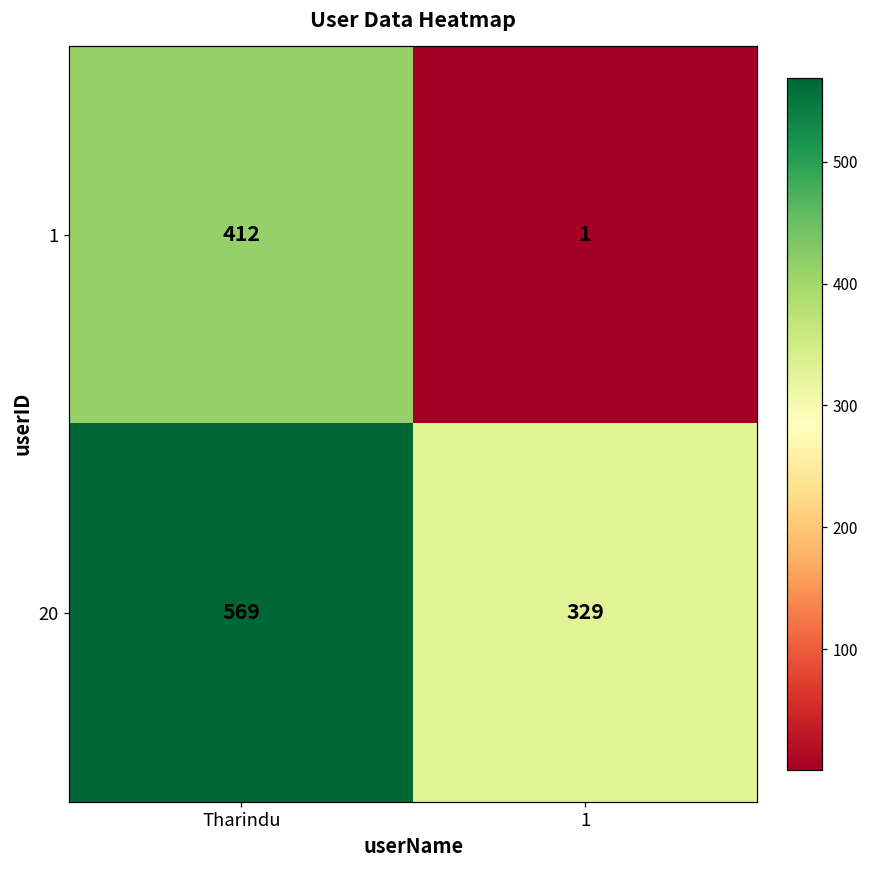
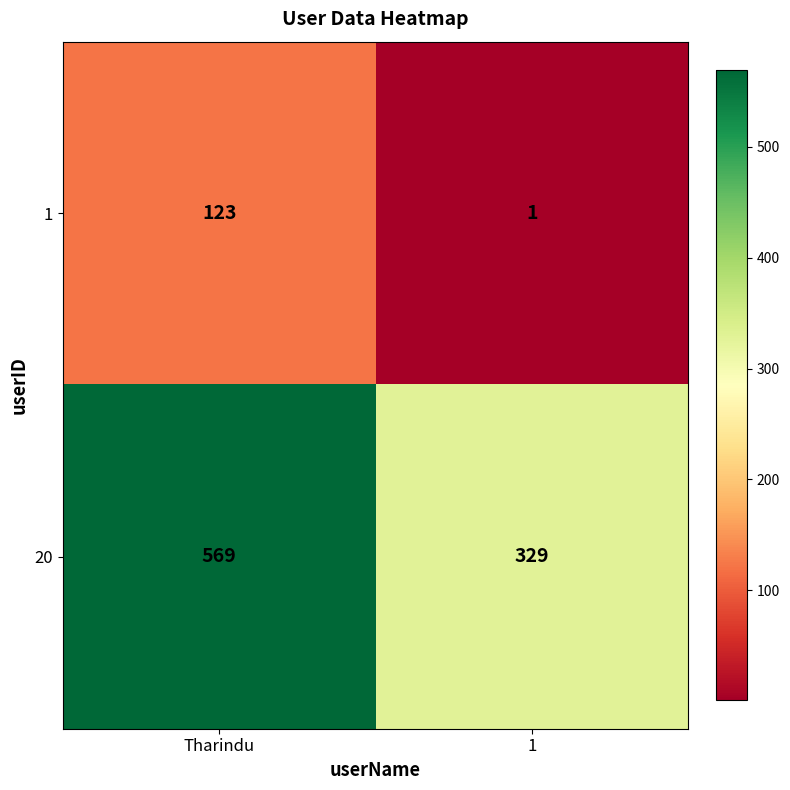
1, Tharindu: 412 -> 123
